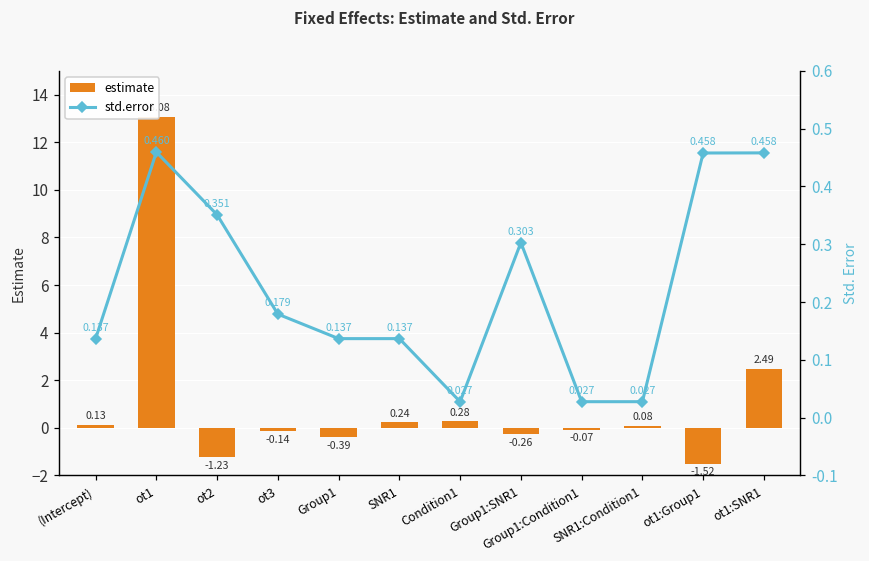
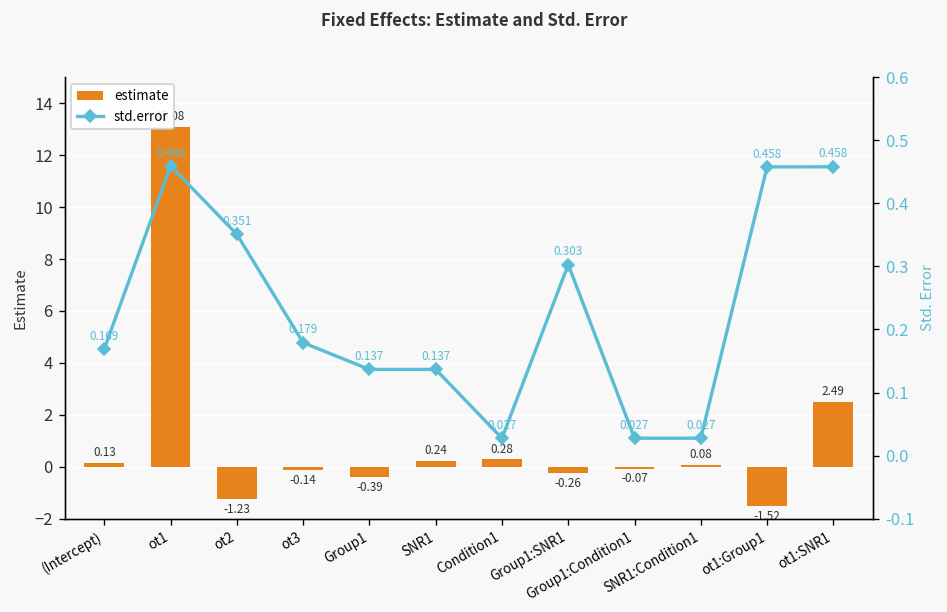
std.error, (Intercept): 0.137 -> 0.169
